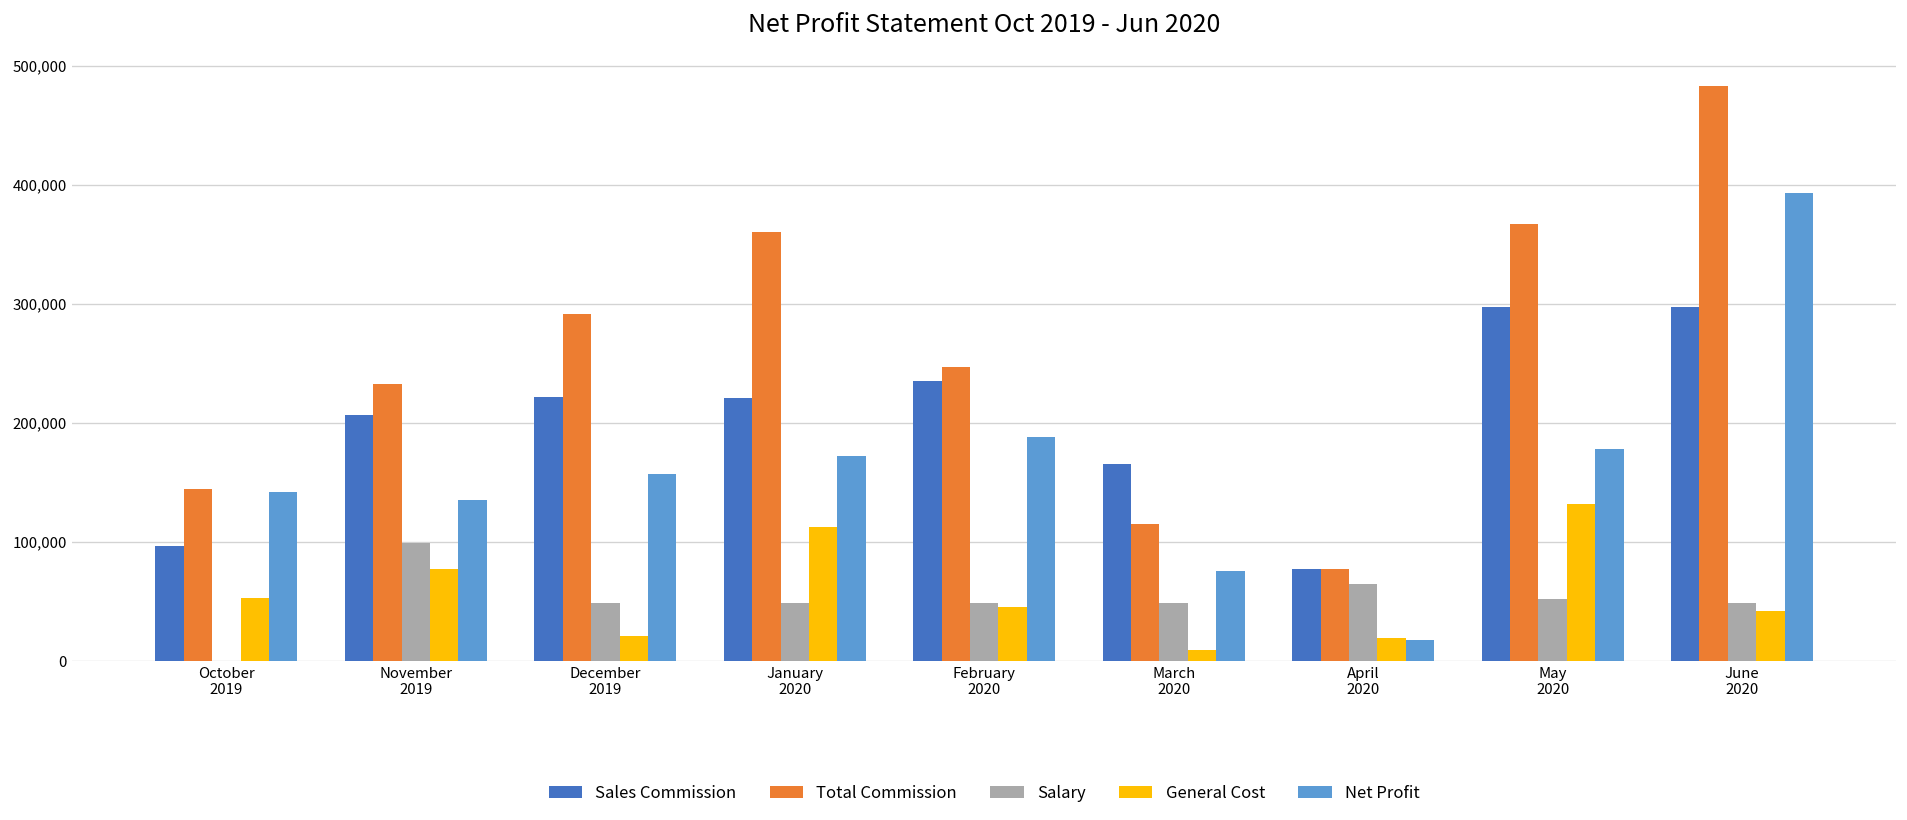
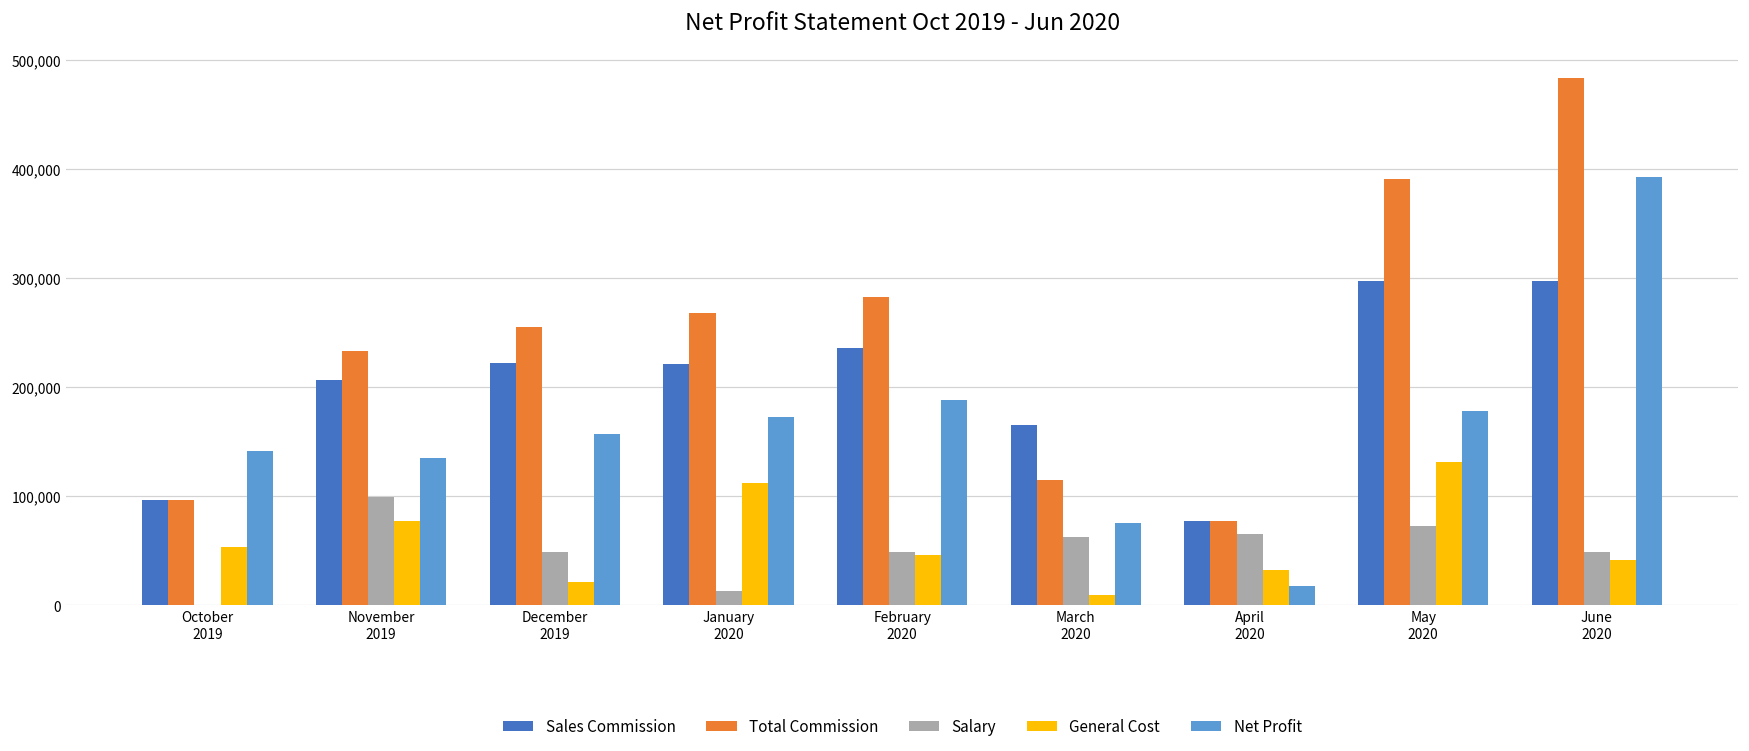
Total Commission, October 2019: 140,000 -> 100,000
Total Commission, December 2019: 290,000 -> 260,000
Total Commission, January 2020: 360,000 -> 270,000
Salary, January 2020: 50,000 -> 10,000
Total Commission, February 2020: 250,000 -> 280,000
Salary, March 2020: 50,000 -> 60,000
General Cost, April 2020: 20,000 -> 30,000
Total Commission, May 2020: 370,000 -> 390,000
Salary, May 2020: 50,000 -> 70,000
